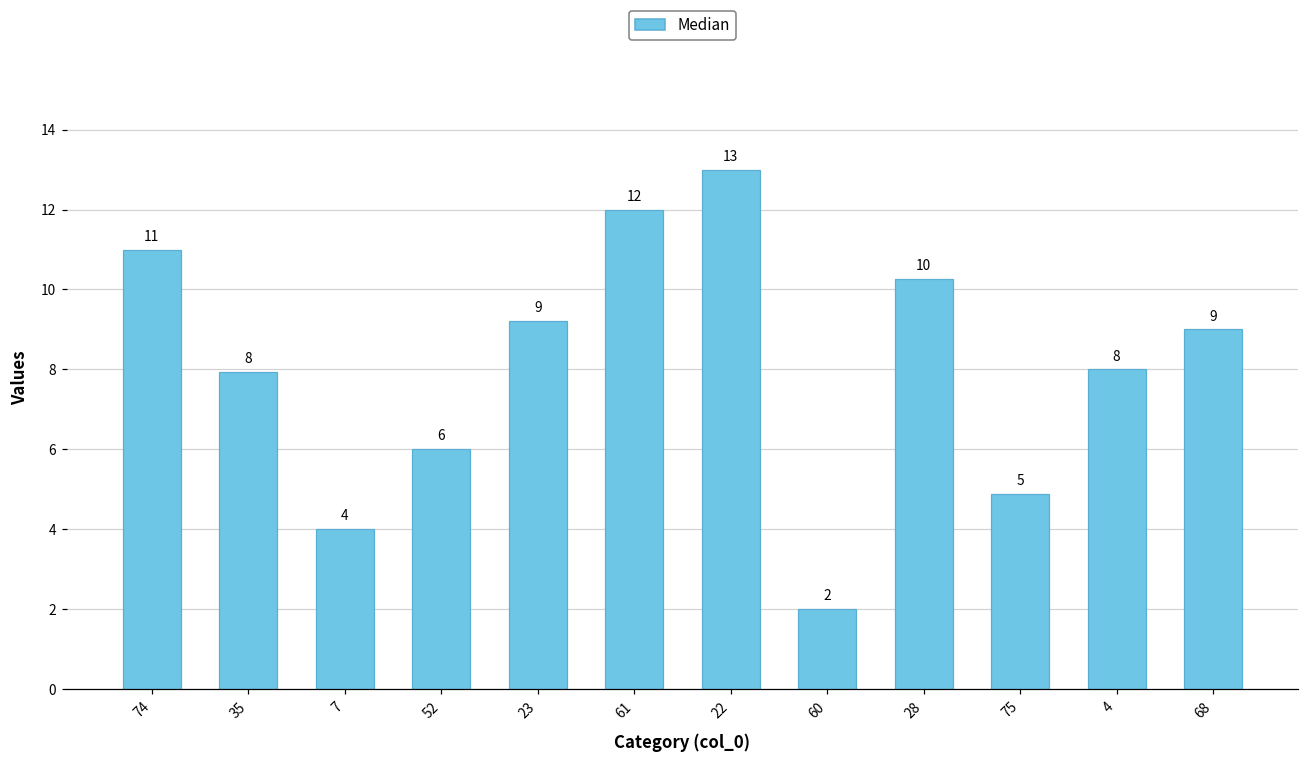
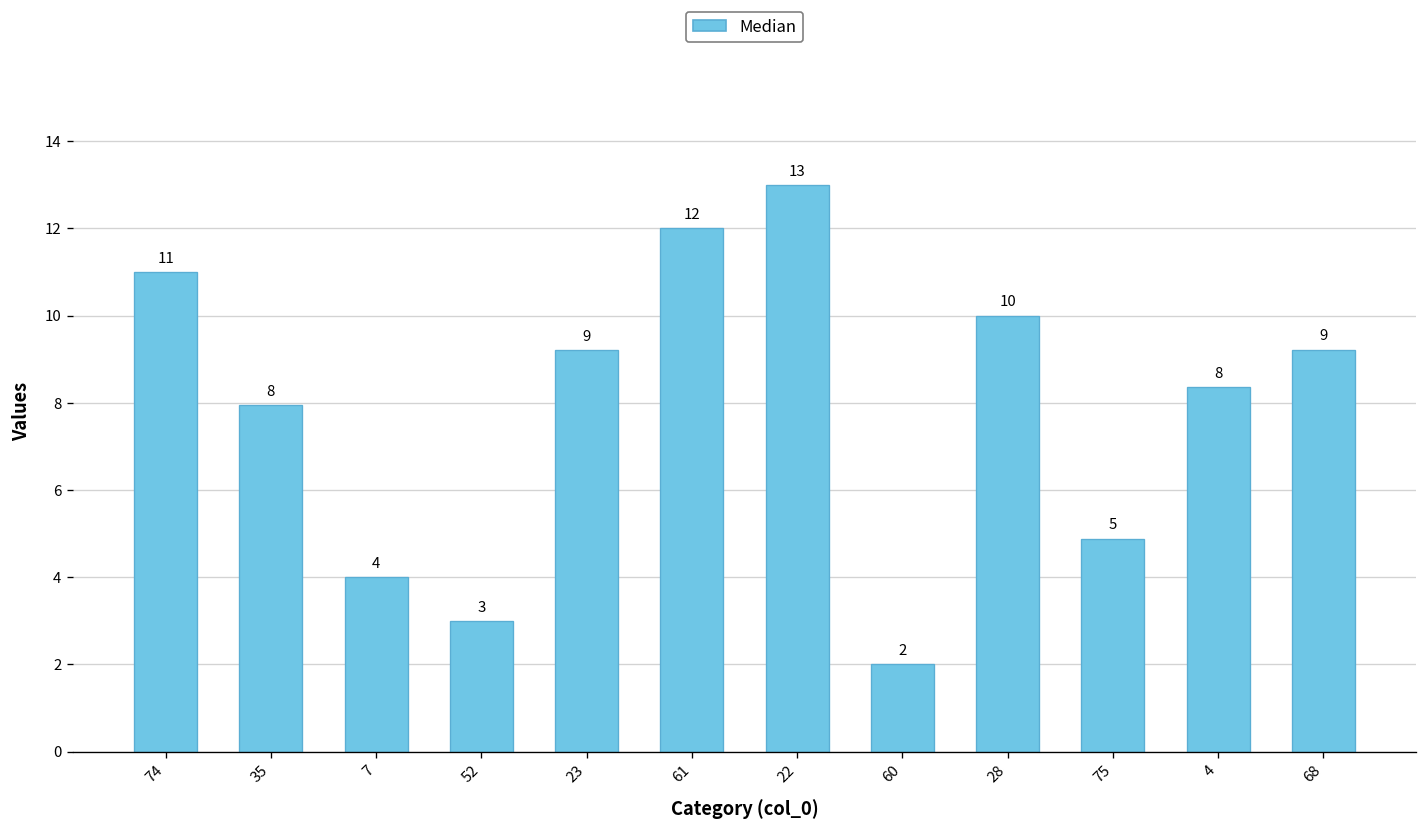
52: 6 -> 3
28: 10.3 -> 10.0
4: 8.0 -> 8.4
68: 9.0 -> 9.2
